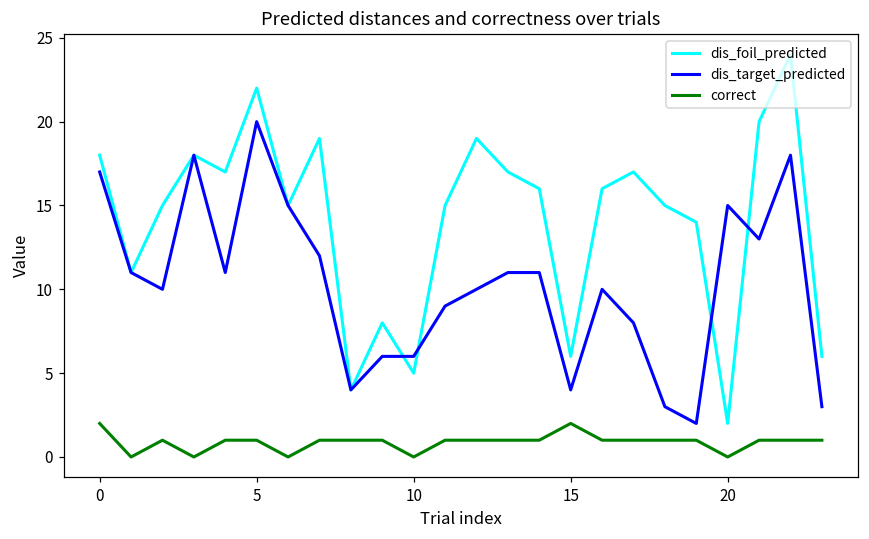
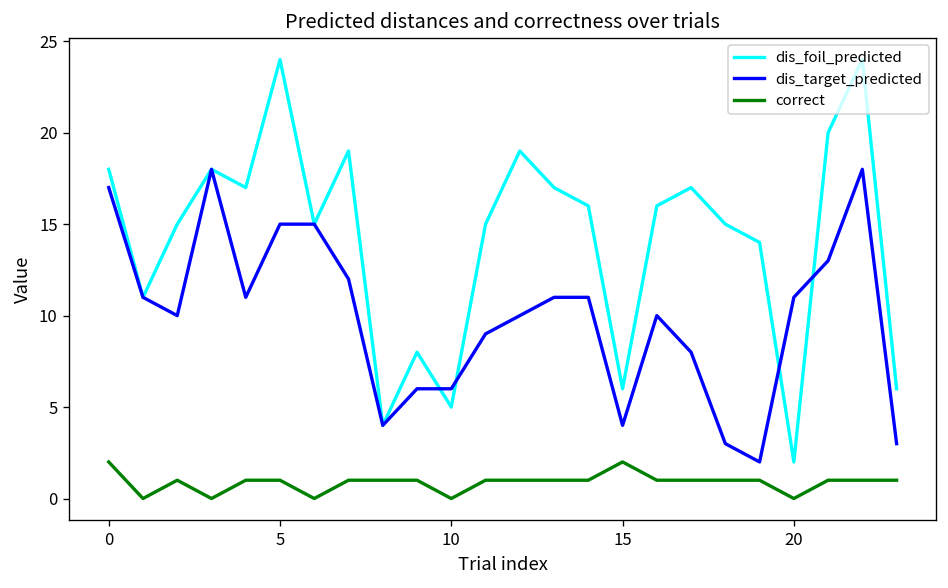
dis_foil_predicted, 5: 22 -> 24
dis_target_predicted, 5: 20 -> 15
dis_target_predicted, 20: 15 -> 11
